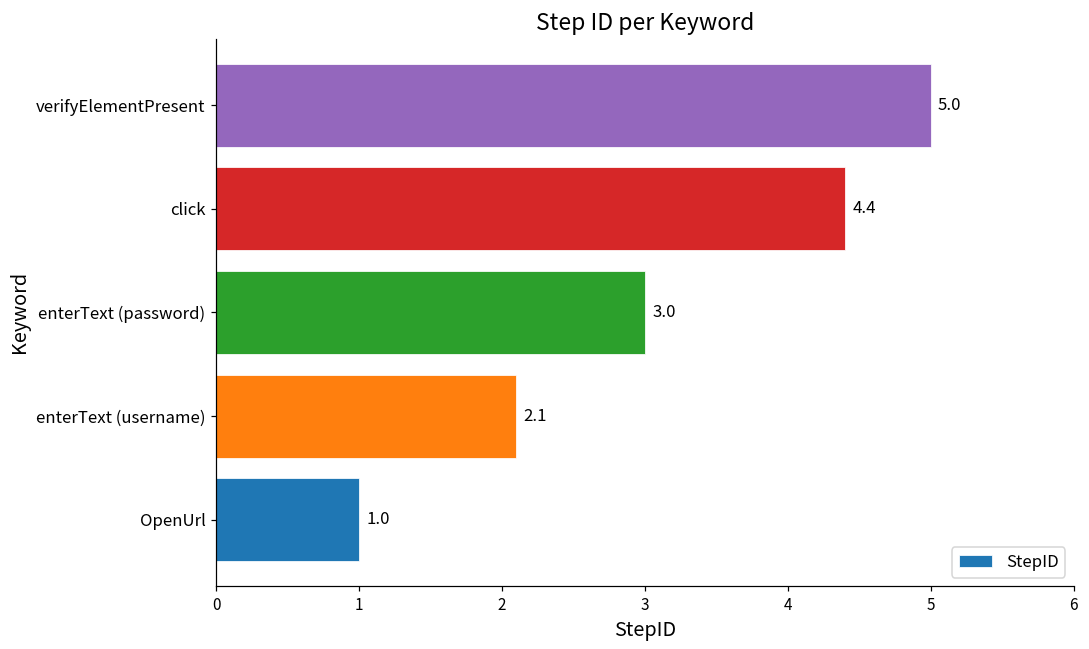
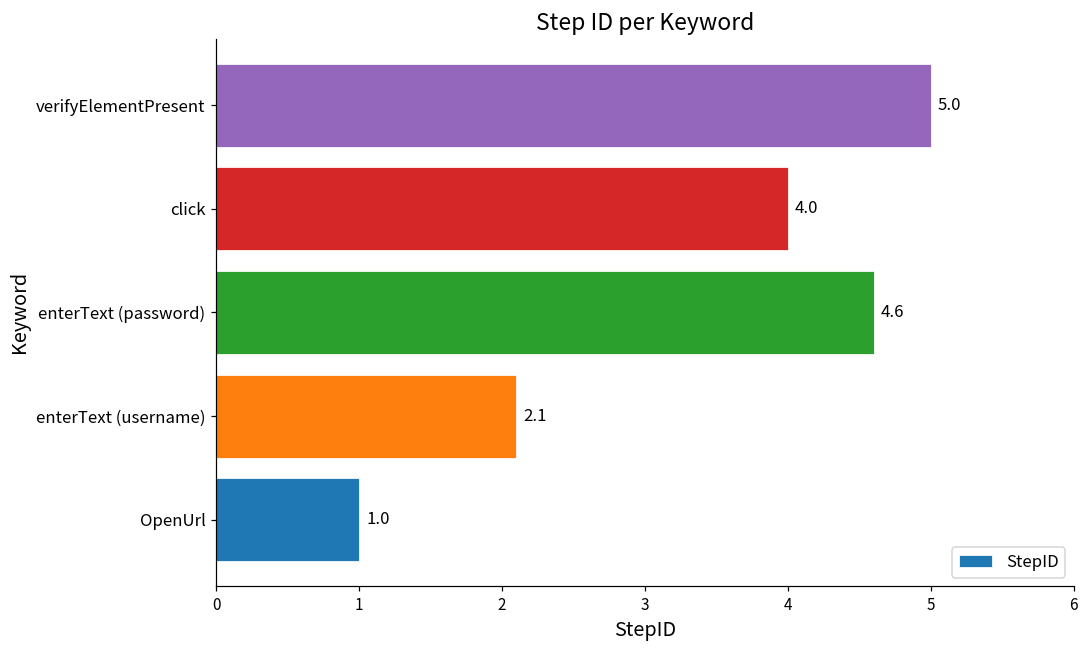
click: 4.4 -> 4.0
enterText (password): 3.0 -> 4.6
